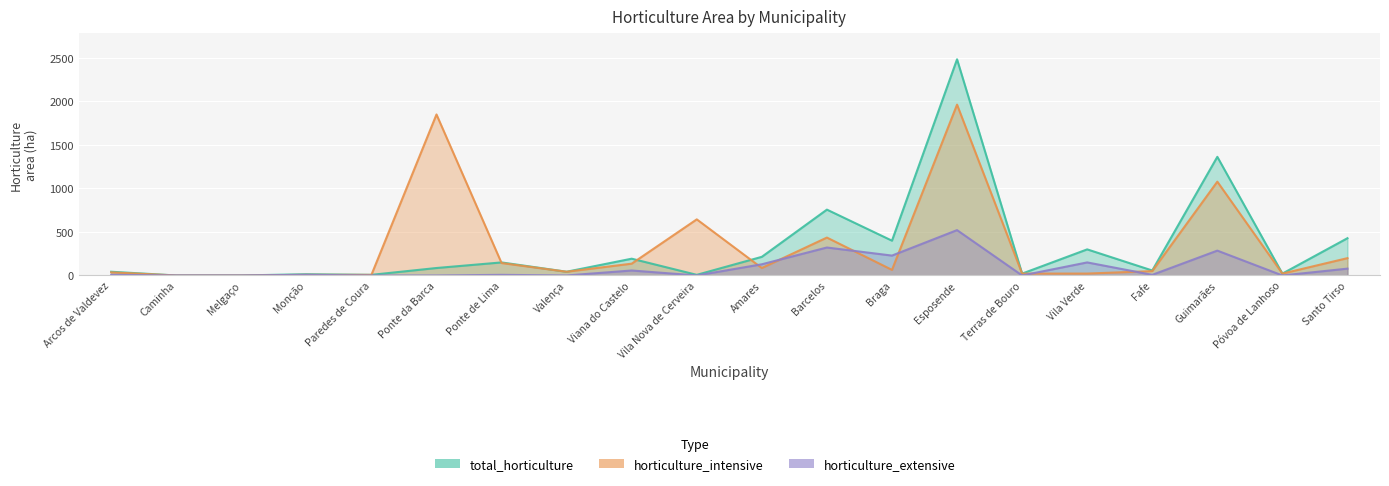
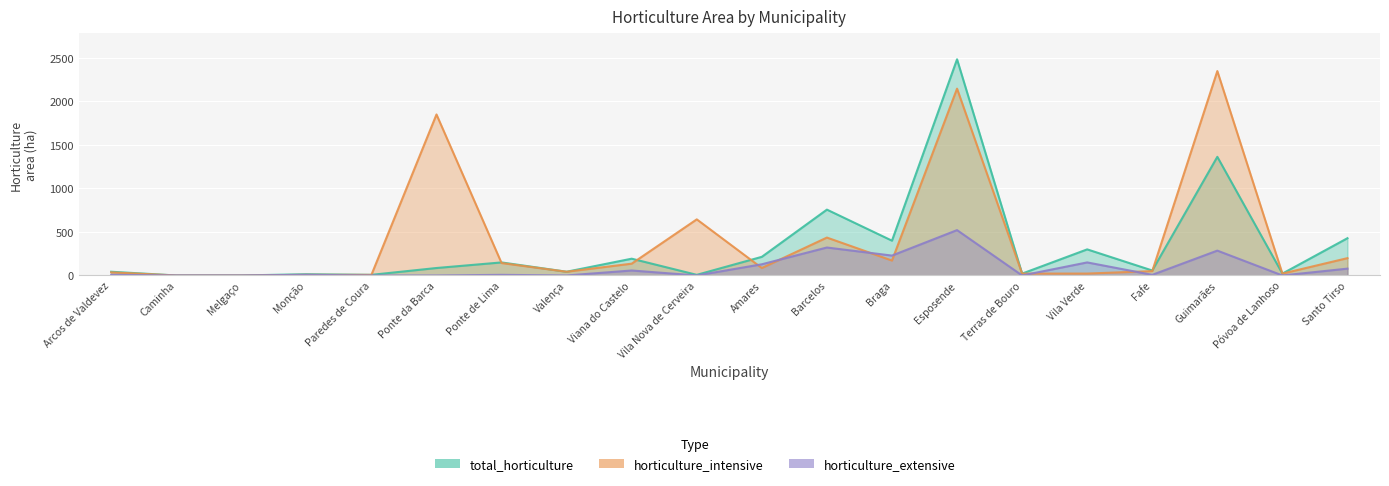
horticulture_intensive, Braga: 100 -> 200
horticulture_intensive, Esposende: 2000 -> 2100
horticulture_intensive, Guimarães: 1100 -> 2300
